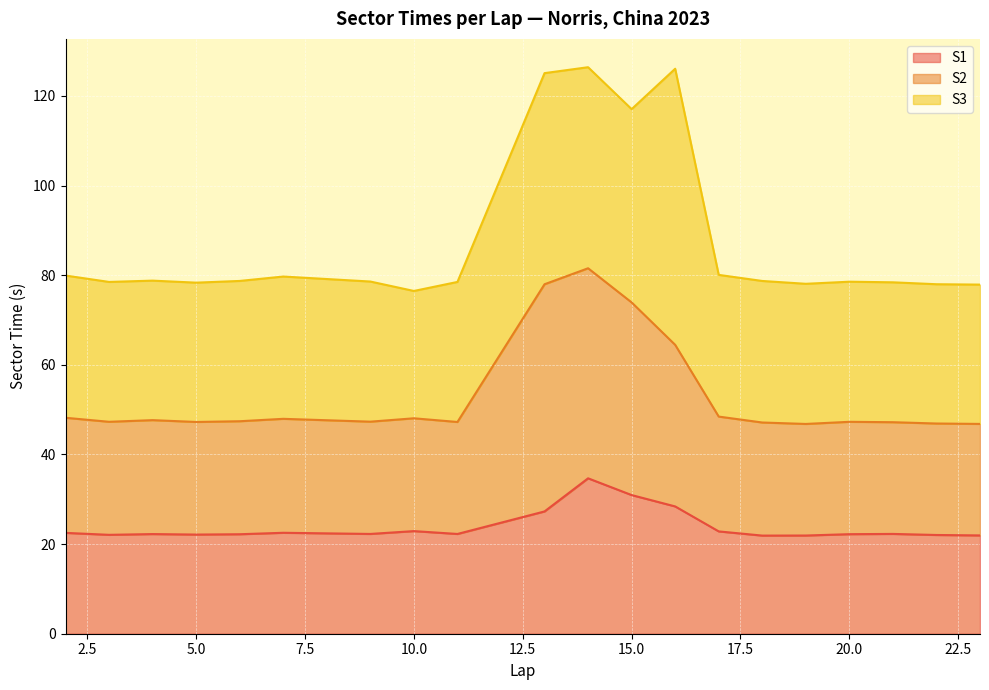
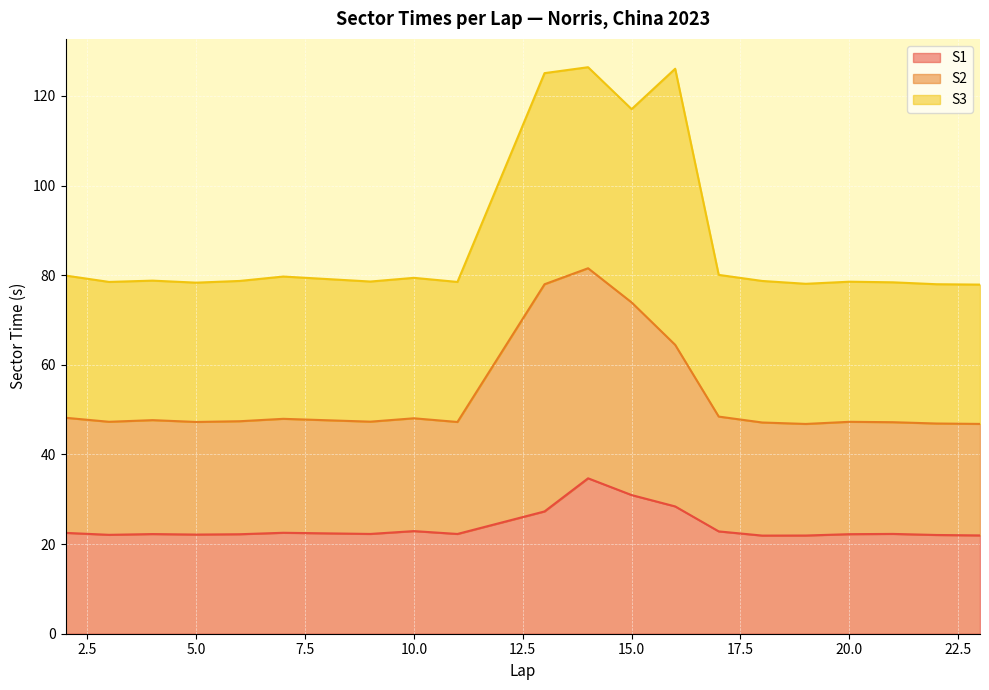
S3, 10.0: 28 -> 31
